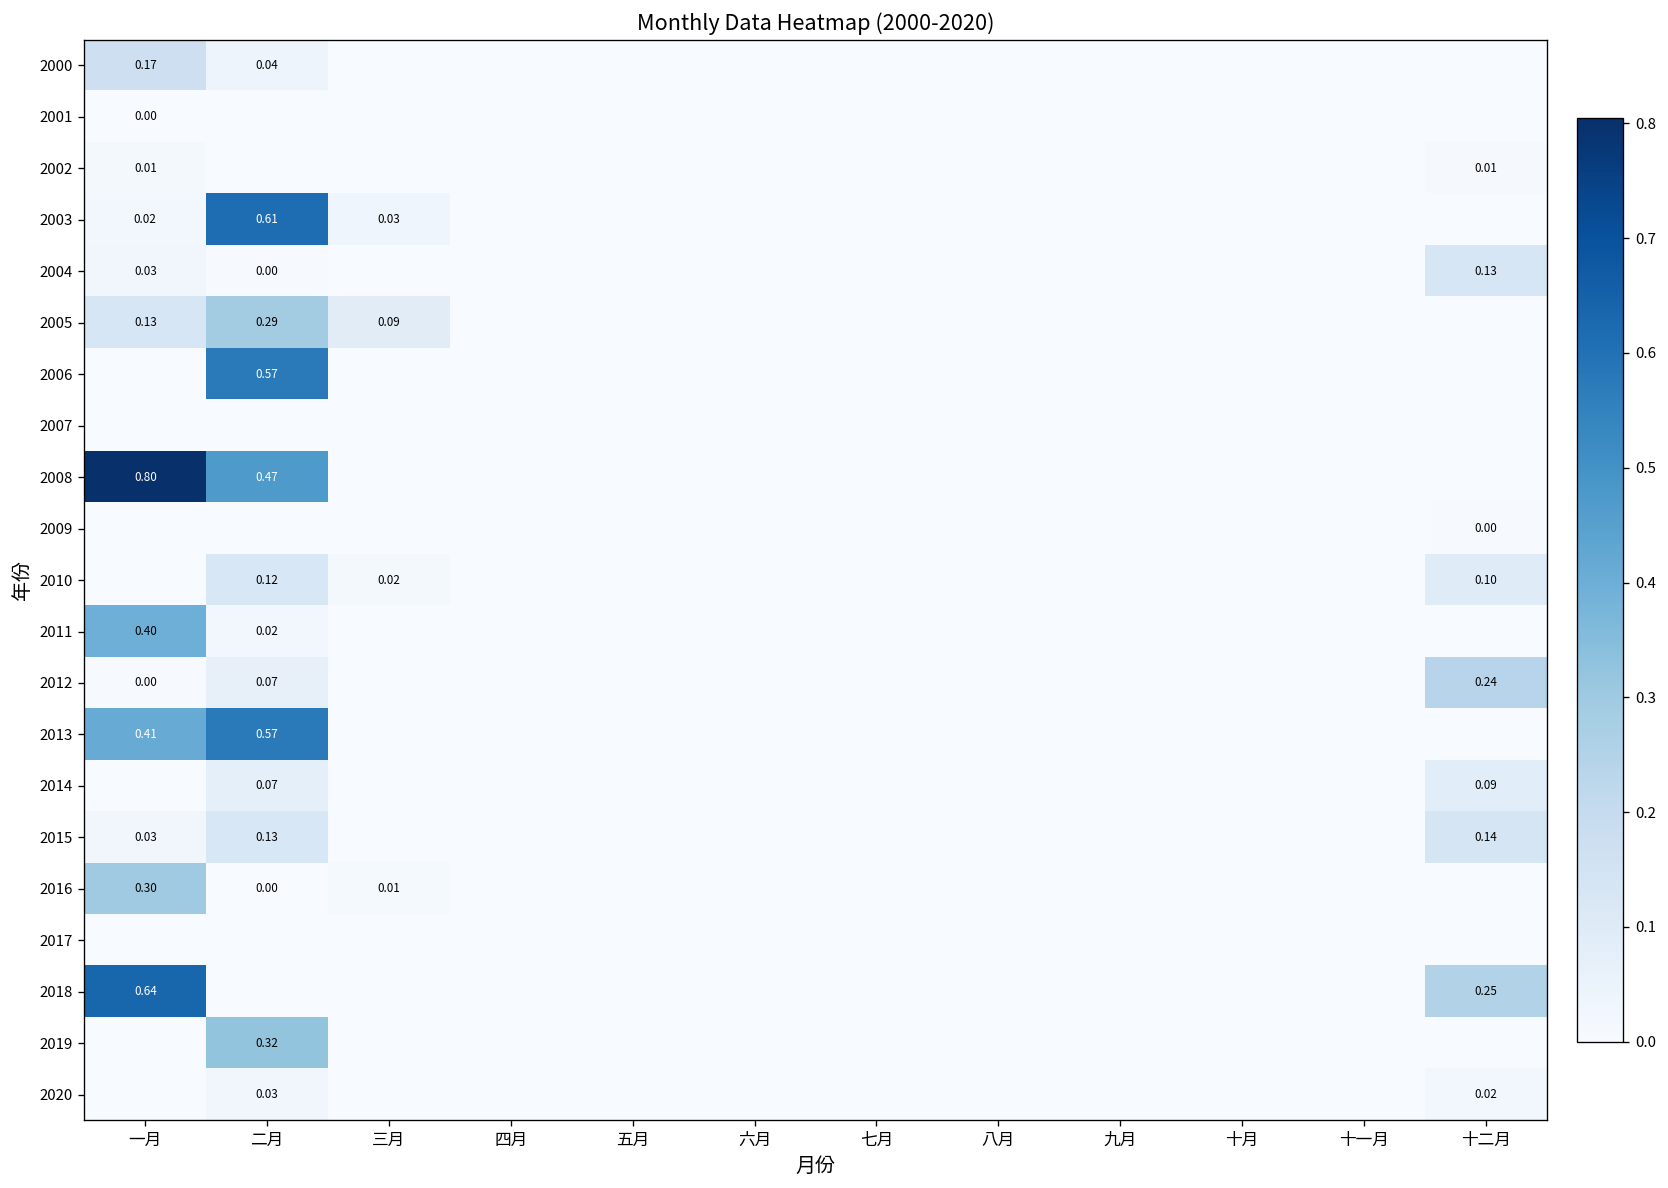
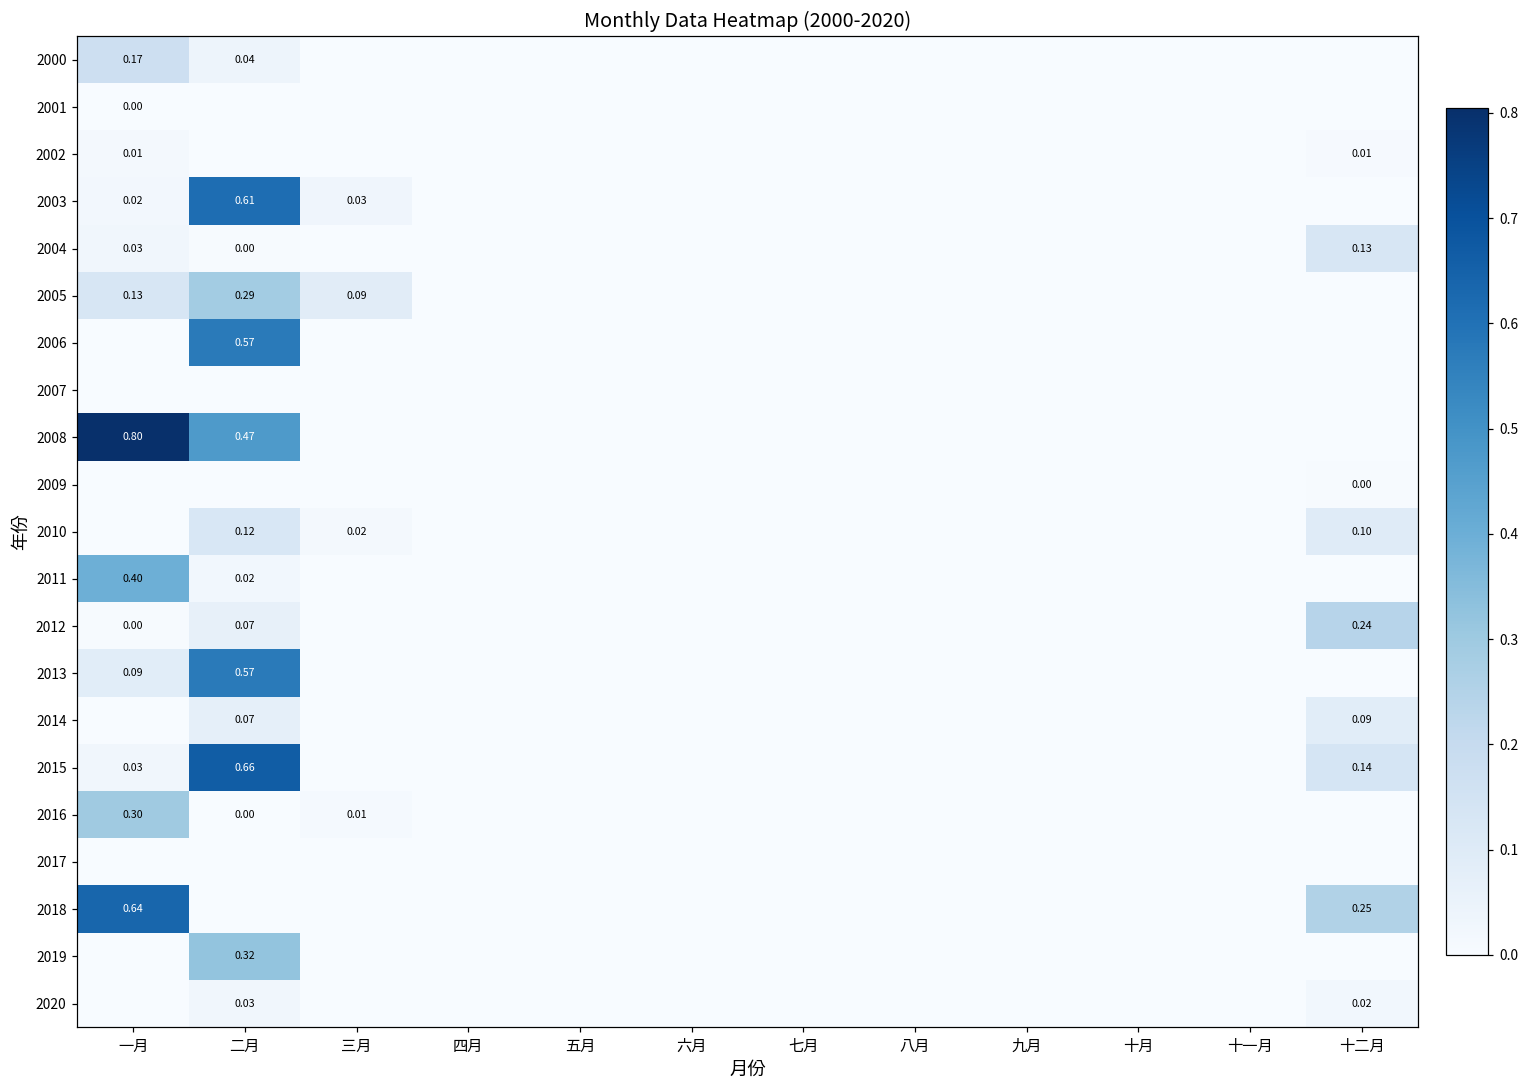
2013, 一月: 0.41 -> 0.09
2015, 二月: 0.13 -> 0.66
